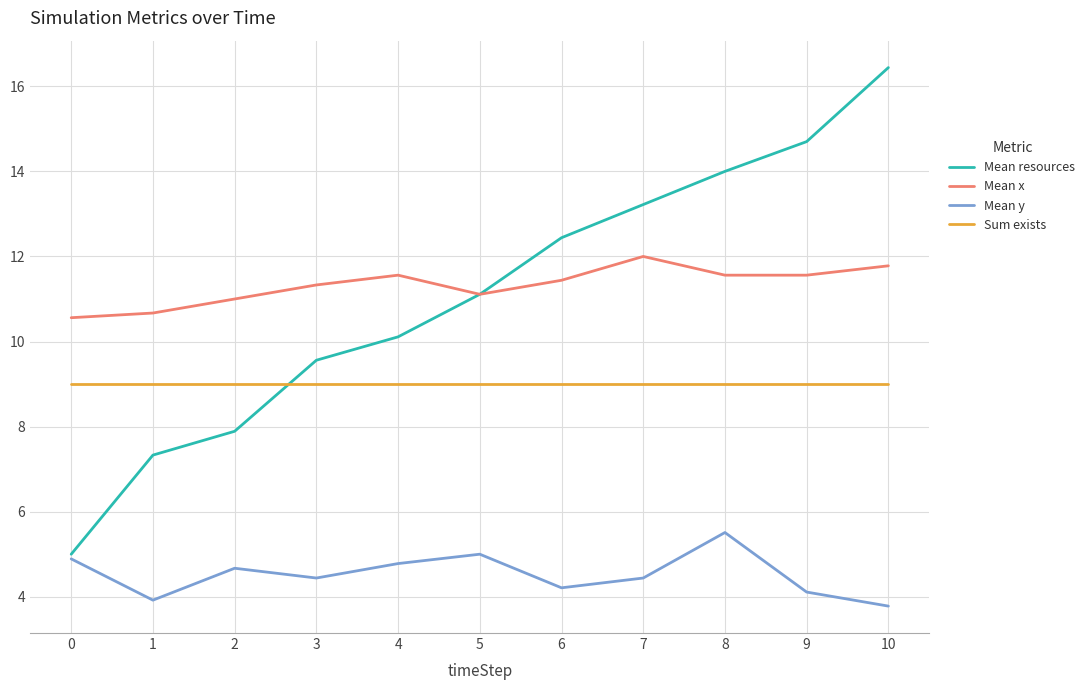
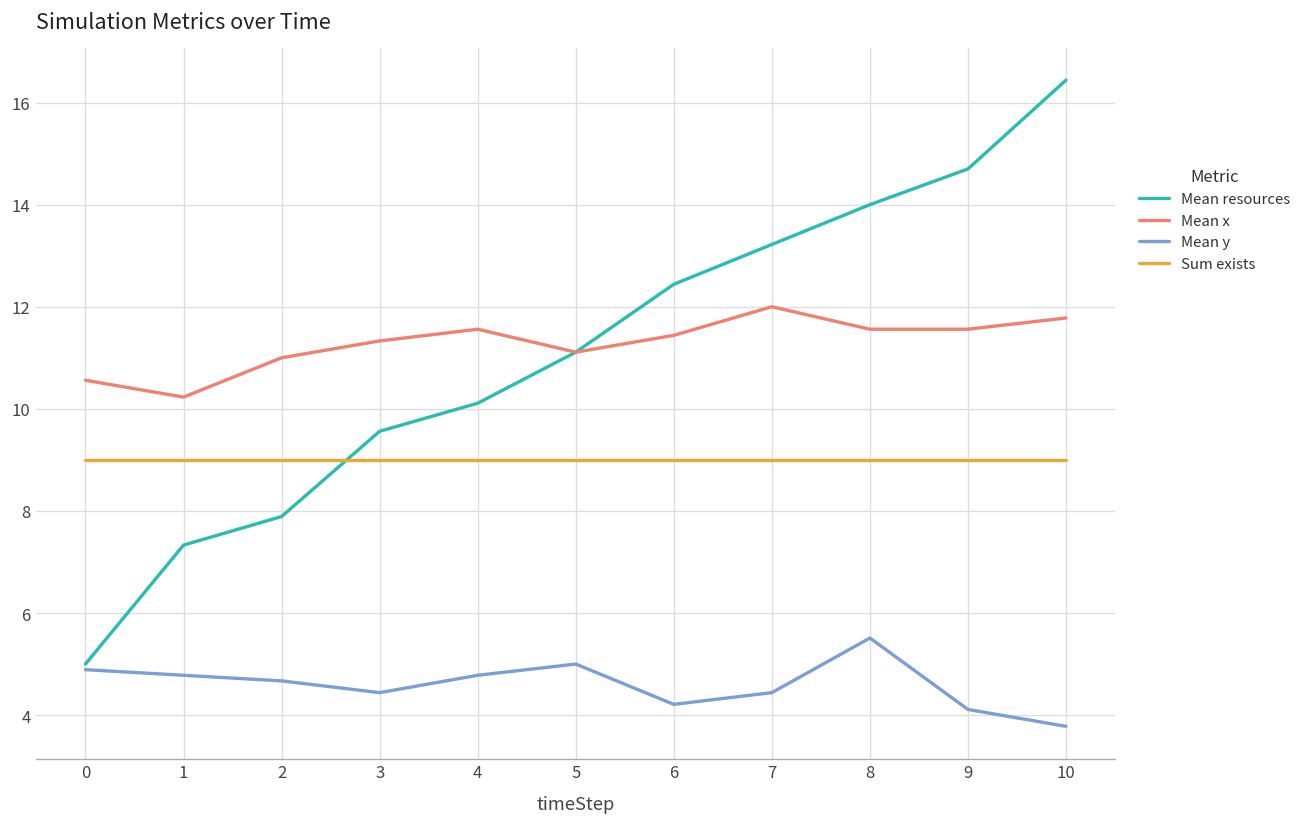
Mean x, 1: 10.7 -> 10.2
Mean y, 1: 3.9 -> 4.8
